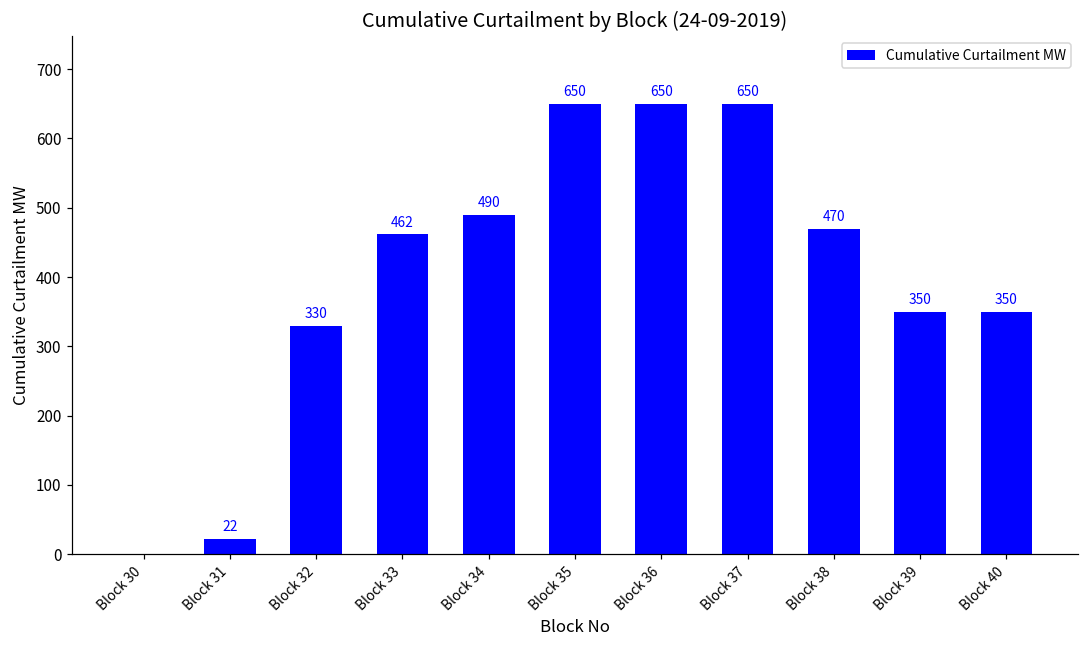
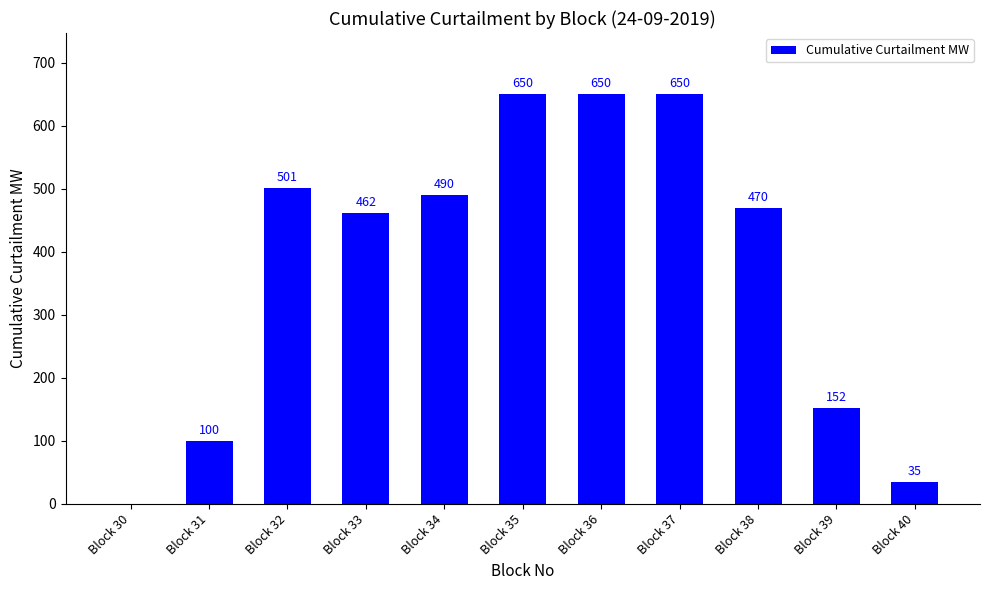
Block 31: 22 -> 100
Block 32: 330 -> 501
Block 39: 350 -> 152
Block 40: 350 -> 35
